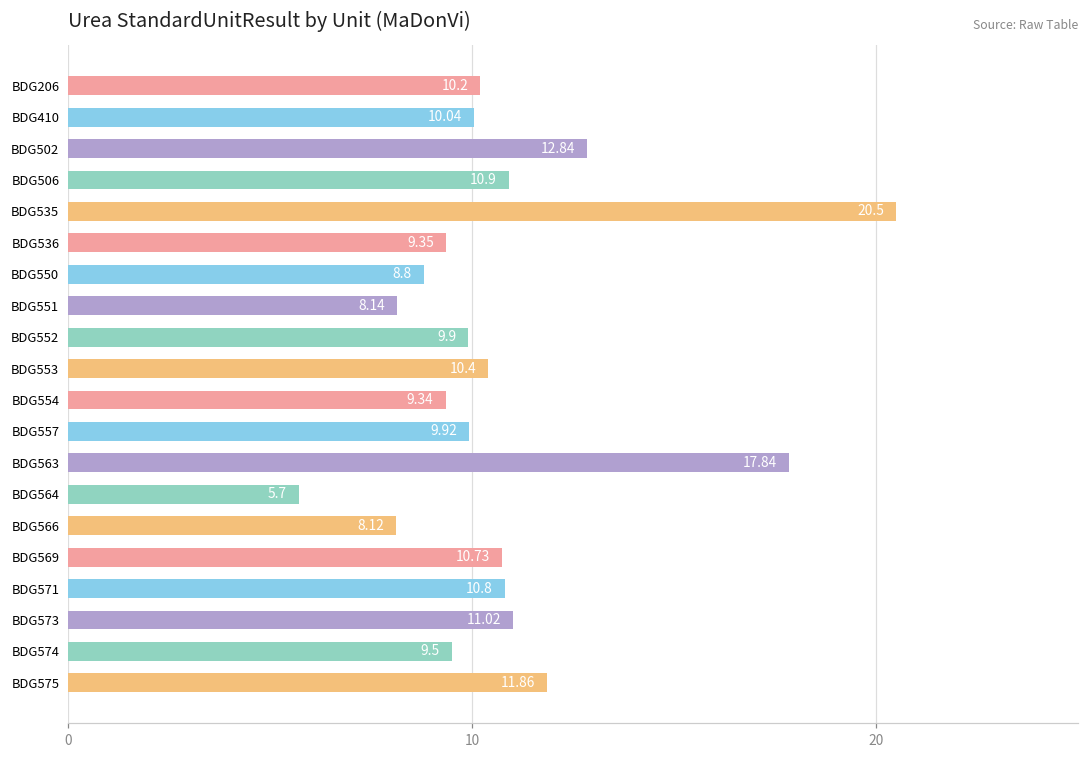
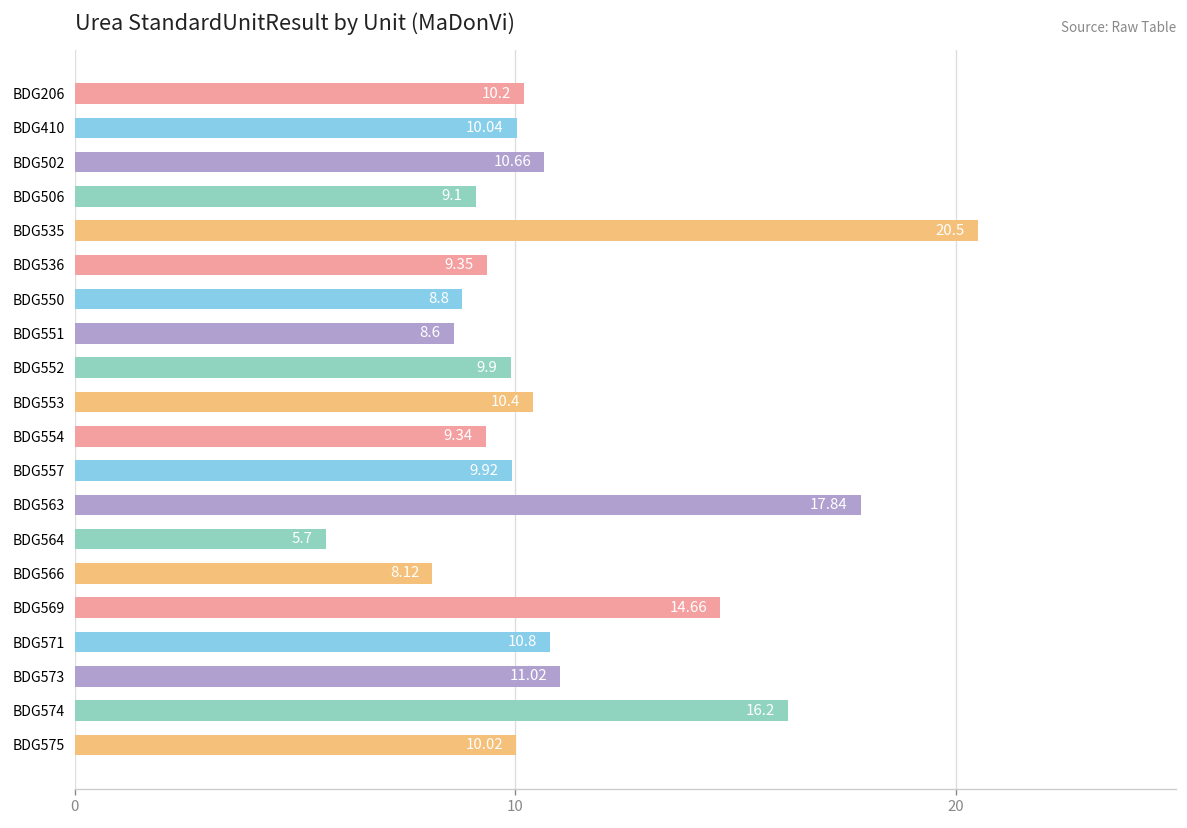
BDG502: 12.84 -> 10.66
BDG506: 10.9 -> 9.1
BDG551: 8.14 -> 8.6
BDG569: 10.73 -> 14.66
BDG574: 9.5 -> 16.2
BDG575: 11.86 -> 10.02
